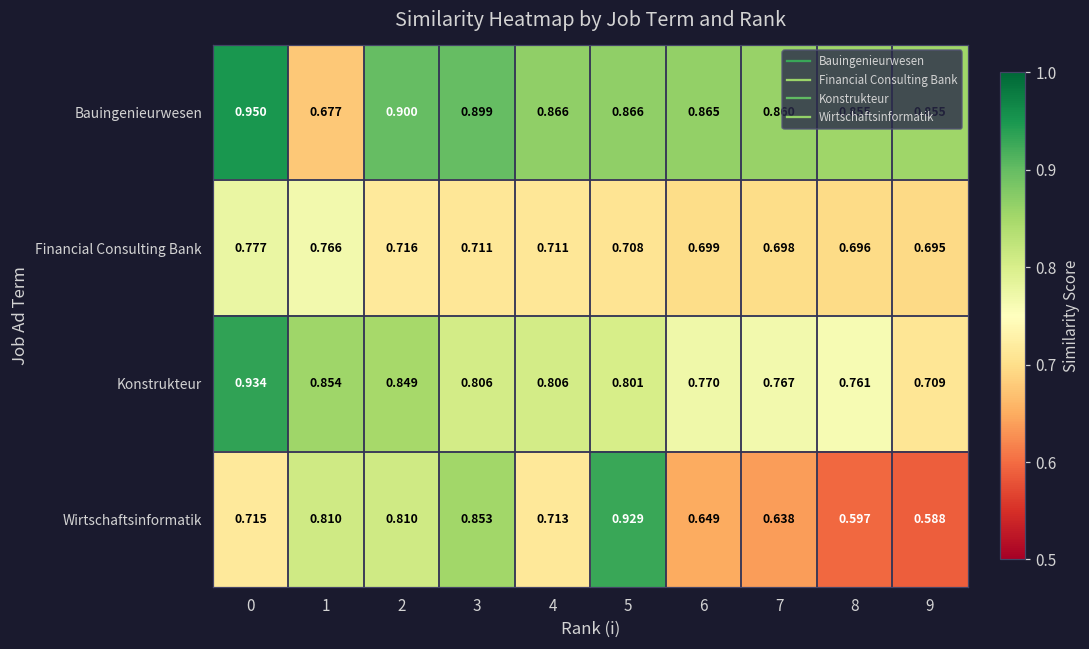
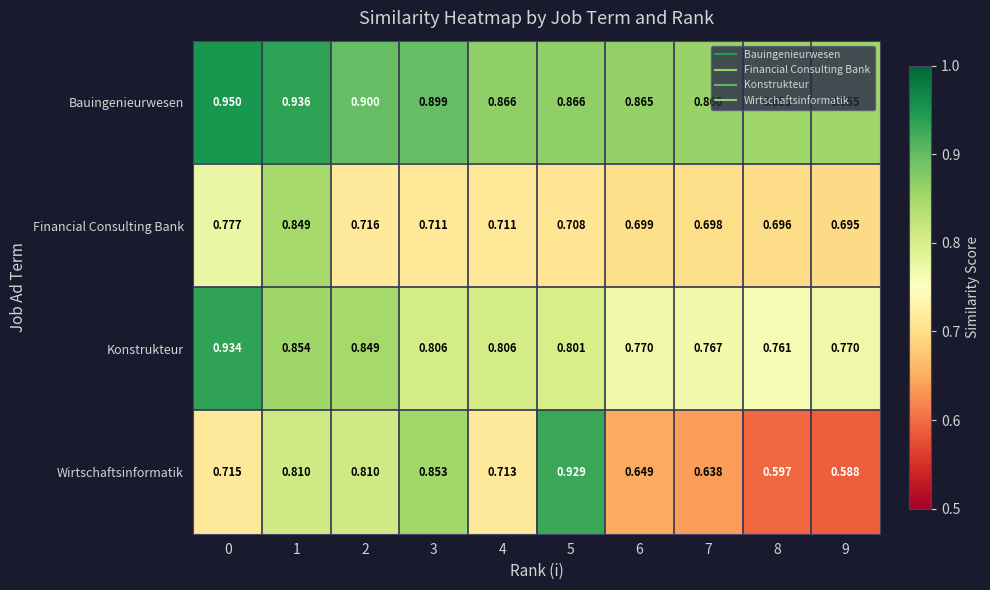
Bauingenieurwesen, 1: 0.677 -> 0.936
Financial Consulting Bank, 1: 0.766 -> 0.849
Konstrukteur, 9: 0.709 -> 0.770
